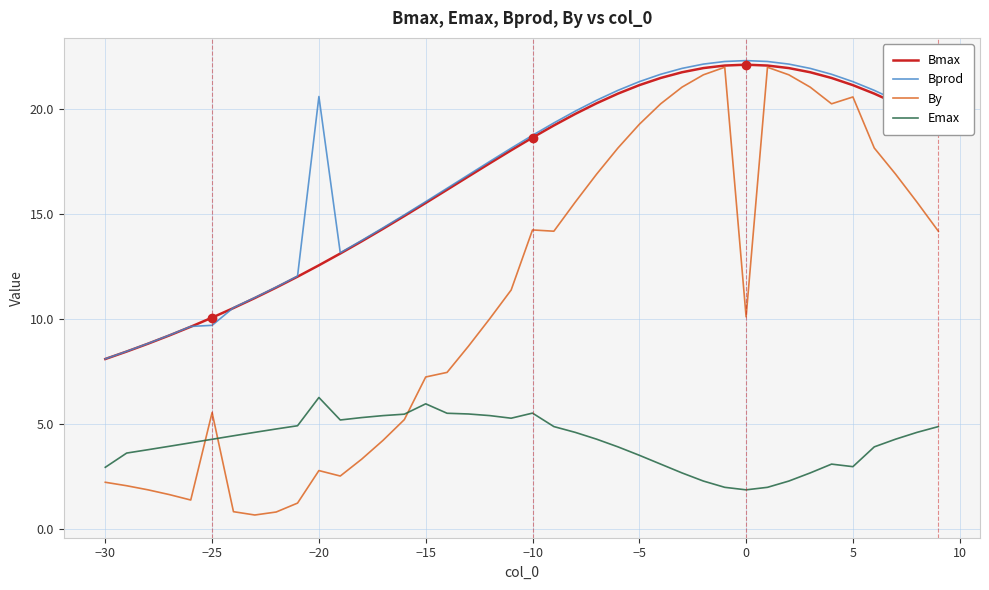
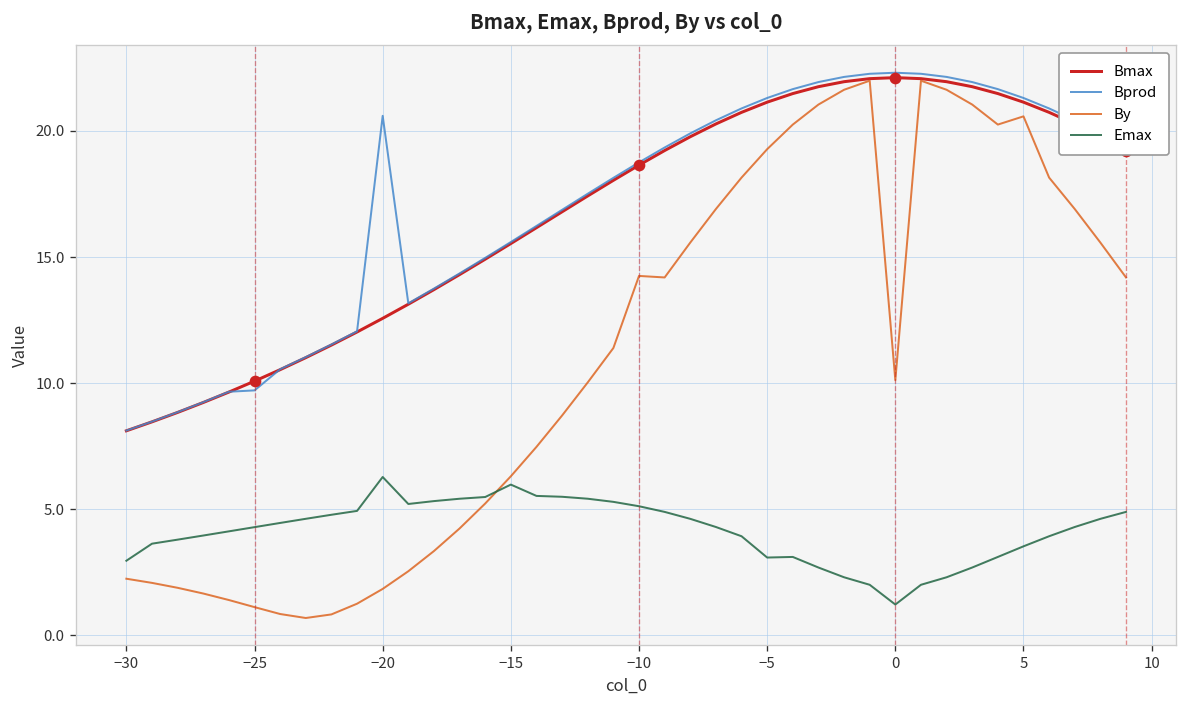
By, −25: 5.6 -> 1.1
By, −20: 2.8 -> 1.8
By, −15: 7.3 -> 6.3
Emax, −10: 5.5 -> 5.1
Emax, −5: 3.5 -> 3.1
Emax, 0: 1.9 -> 1.2
Emax, 5: 3.0 -> 3.5
